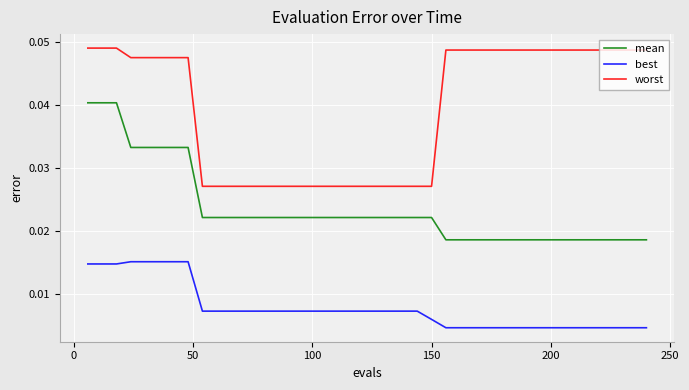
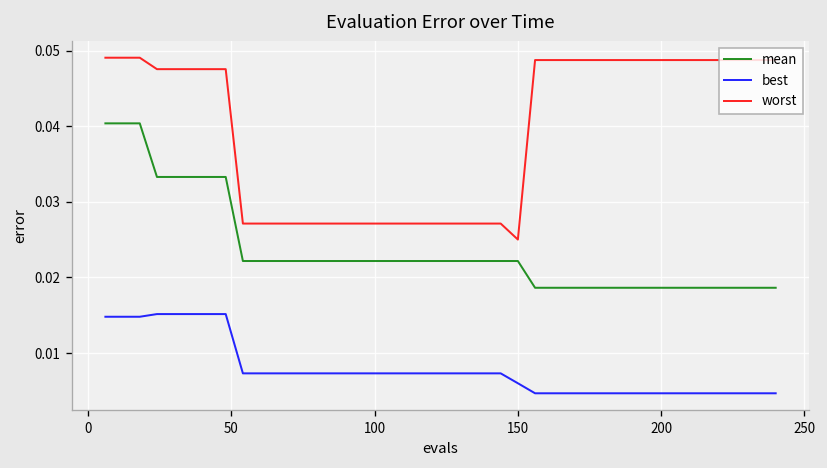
worst, 150: 0.027 -> 0.025
